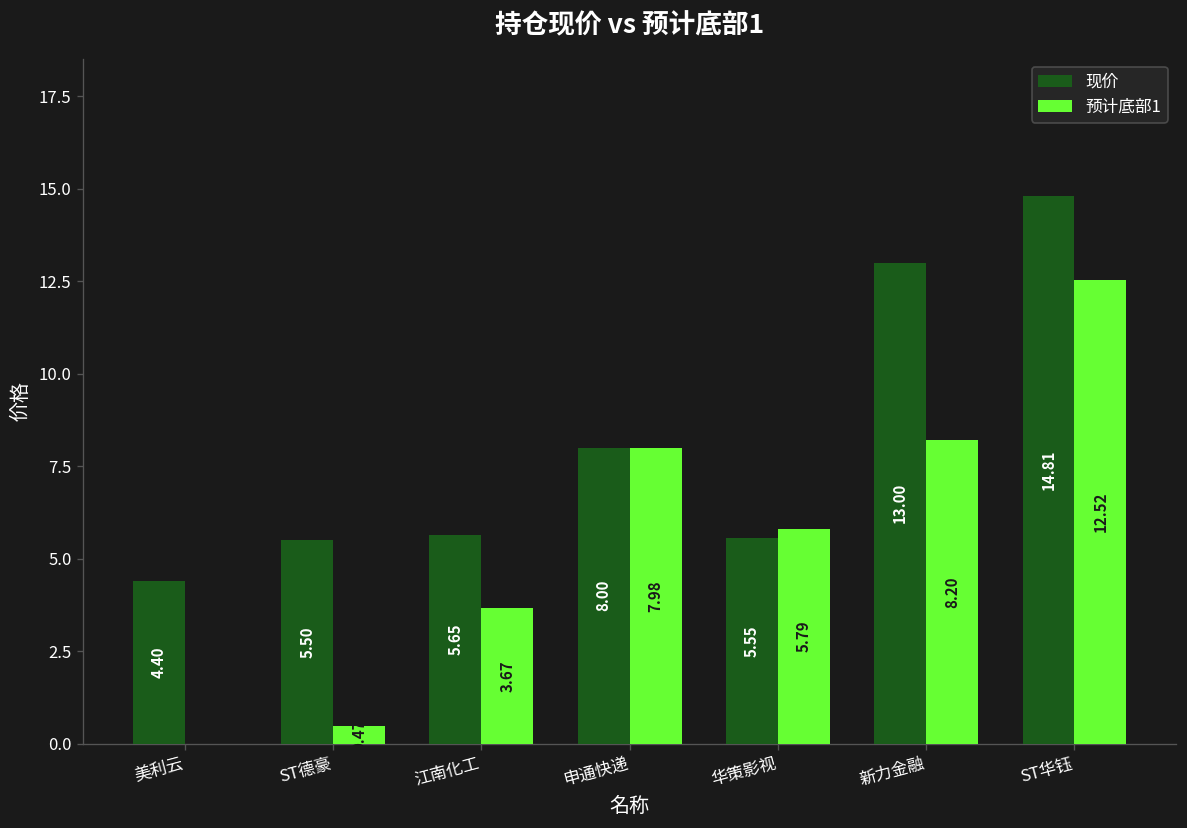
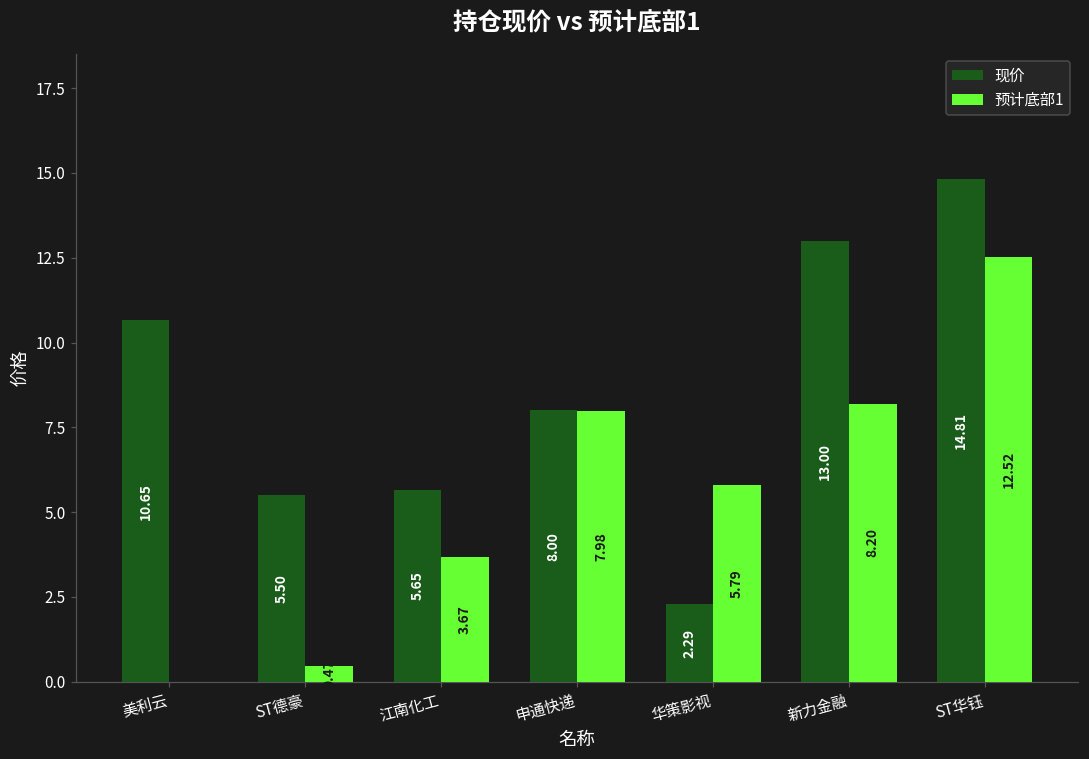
现价, 美利云: 4.40 -> 10.65
现价, 华策影视: 5.55 -> 2.29
